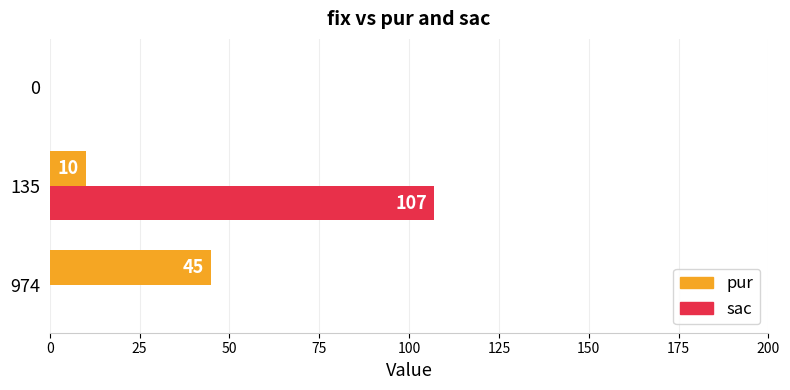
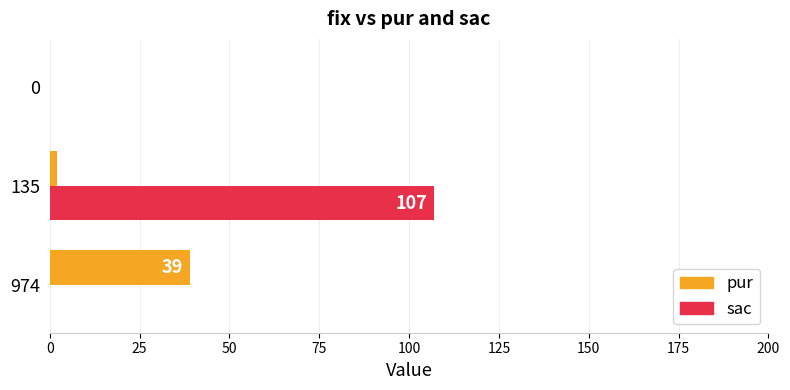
pur, 135: 10 -> 2
pur, 974: 45 -> 39
